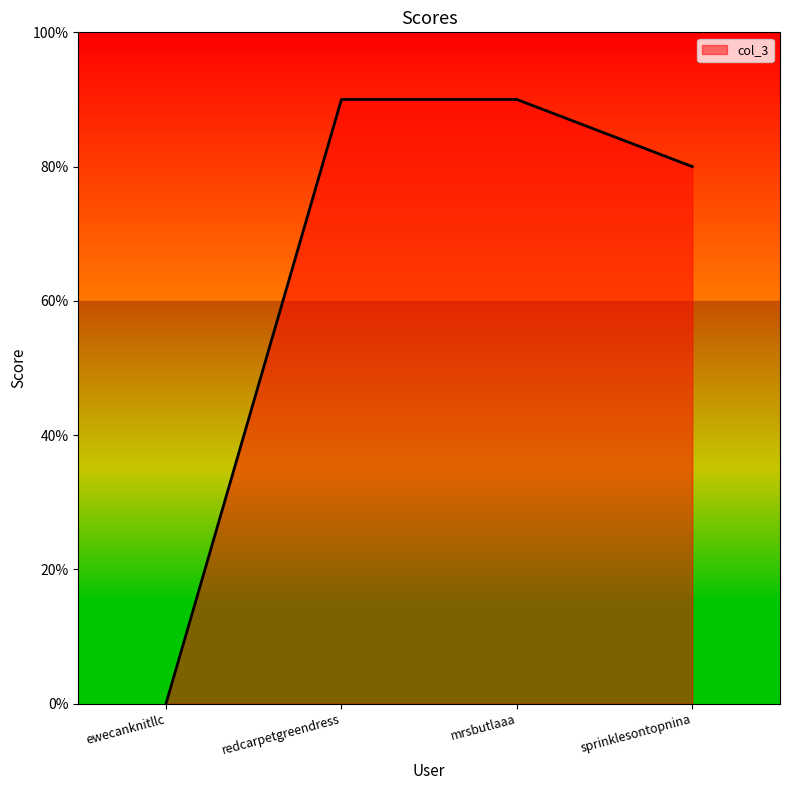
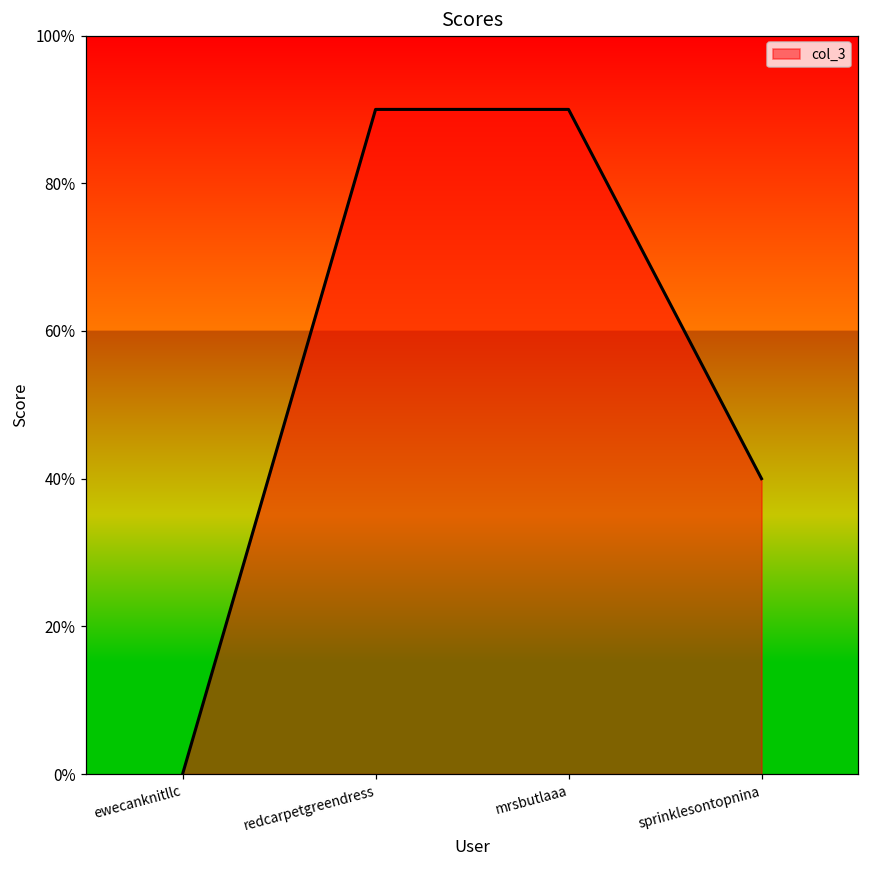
sprinklesontopnina: 80% -> 40%
